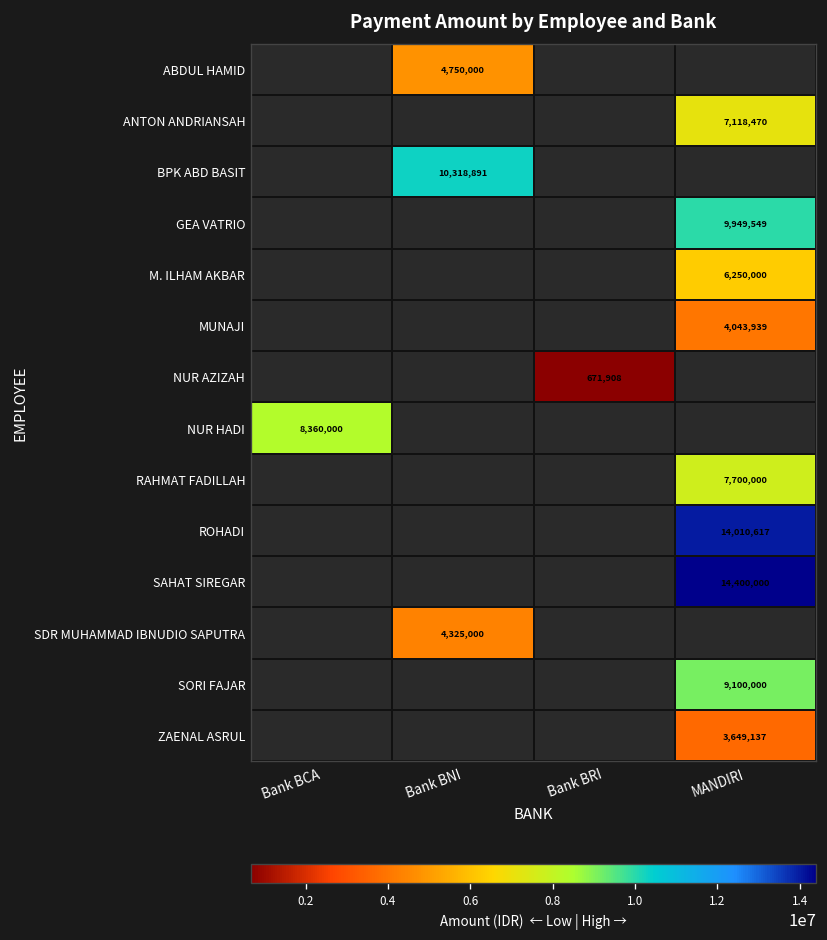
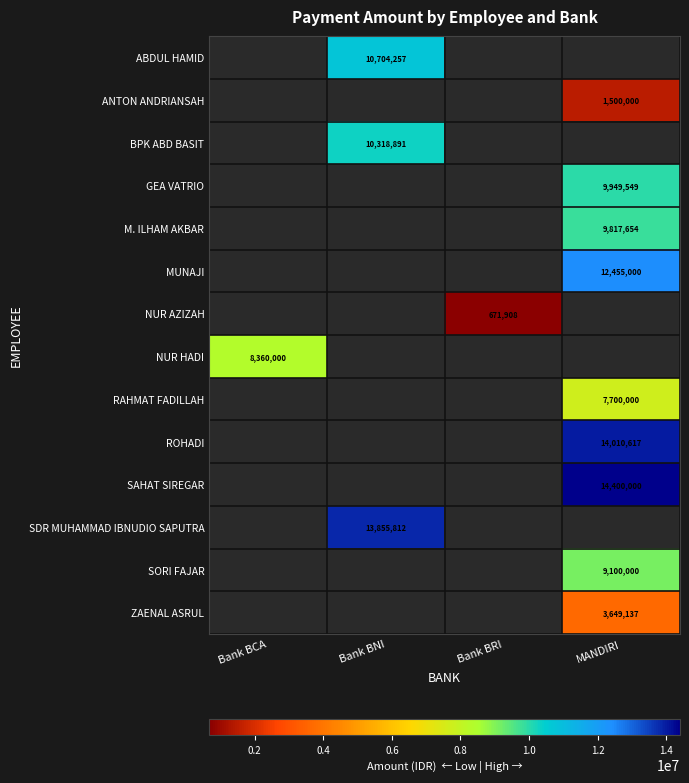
ABDUL HAMID, Bank BNI: 4,750,000 -> 10,704,257
ANTON ANDRIANSAH, MANDIRI: 7,118,470 -> 1,500,000
M. ILHAM AKBAR, MANDIRI: 6,250,000 -> 9,817,654
MUNAJI, MANDIRI: 4,043,939 -> 12,455,000
SDR MUHAMMAD IBNUDIO SAPUTRA, Bank BNI: 4,325,000 -> 13,855,812
